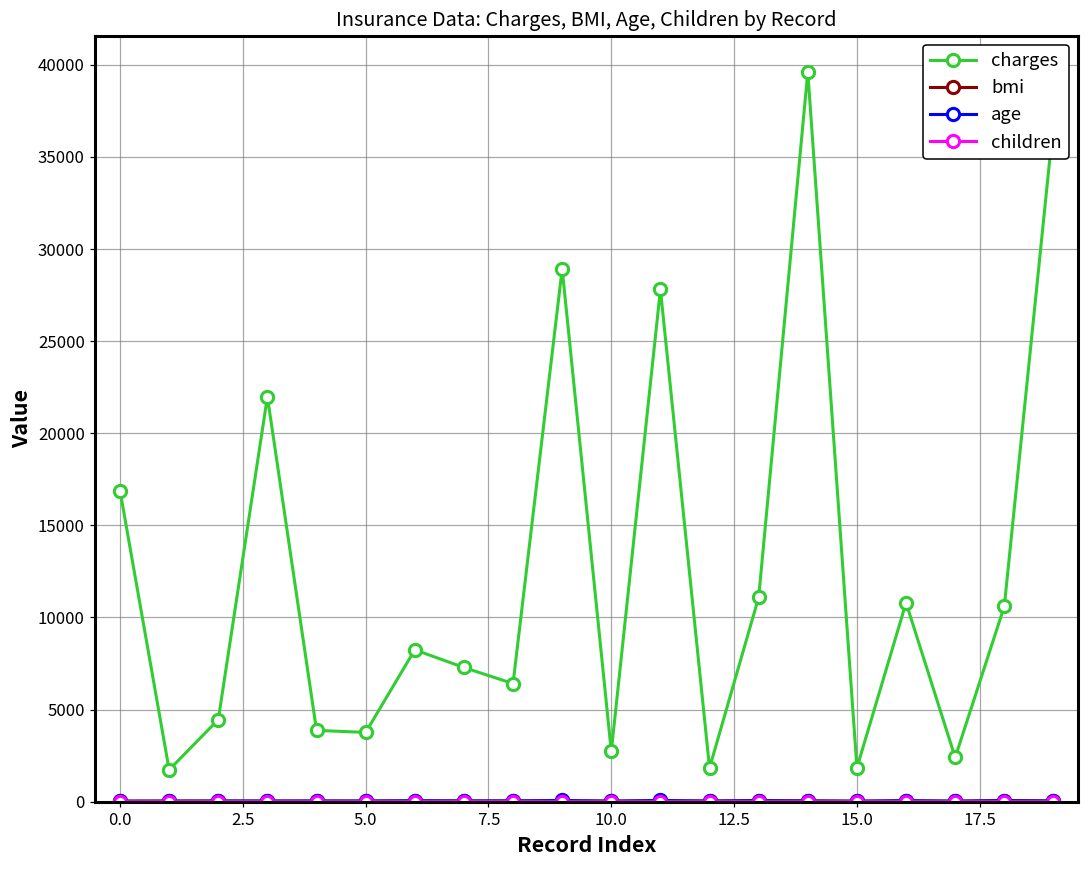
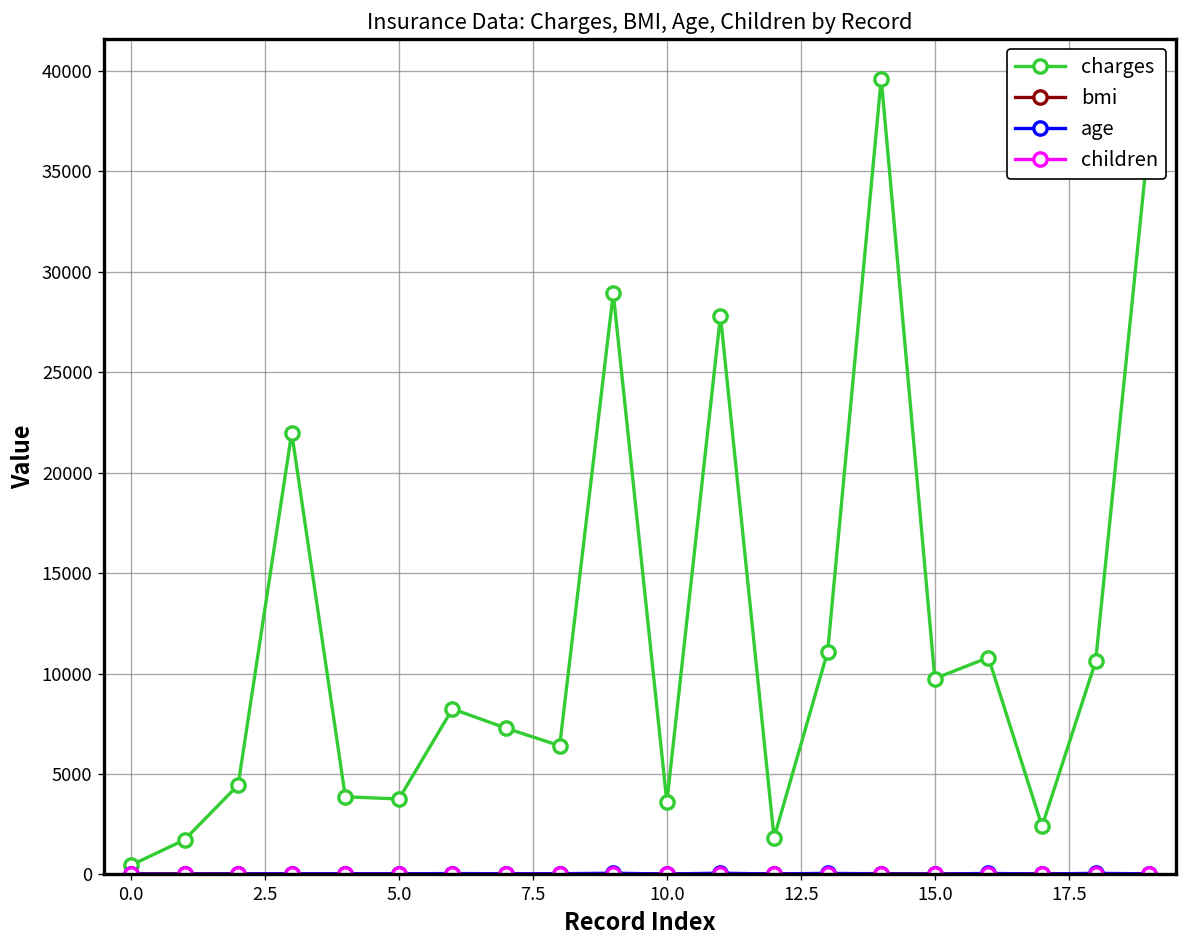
charges, 0.0: 16900 -> 500
charges, 10.0: 2700 -> 3600
charges, 15.0: 1800 -> 9800
